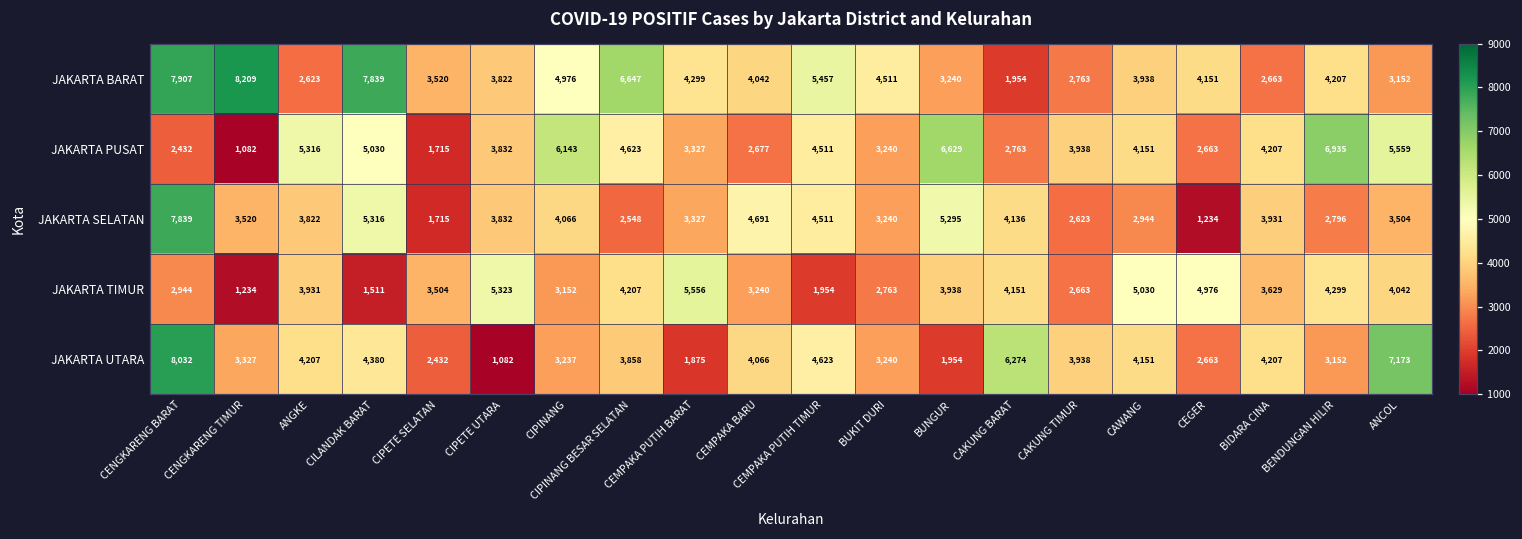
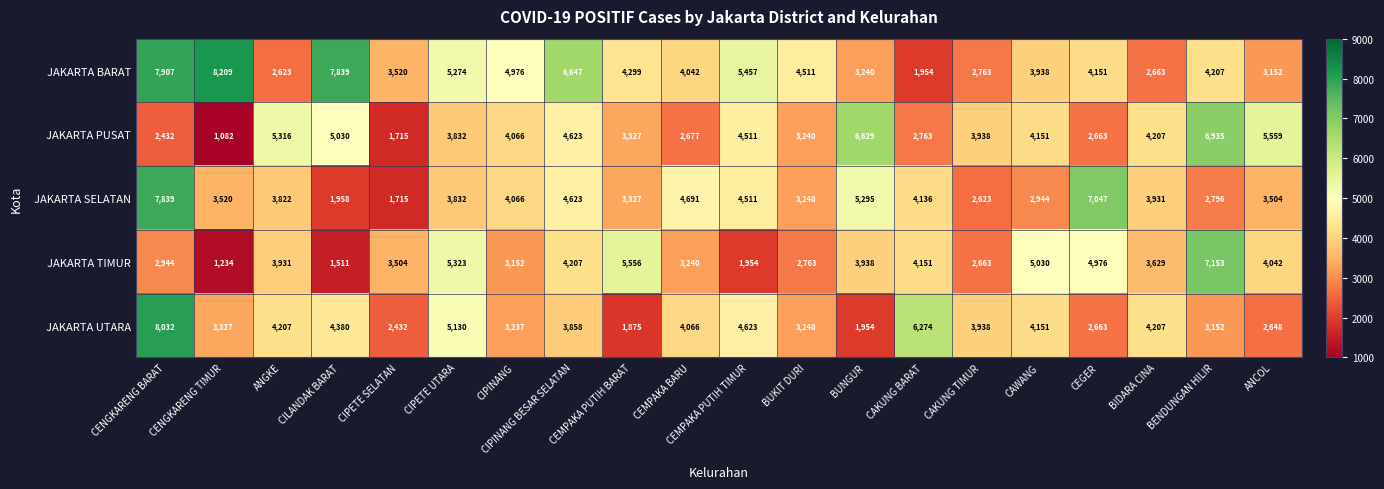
JAKARTA BARAT, CIPETE UTARA: 3,822 -> 5,274
JAKARTA PUSAT, CIPINANG: 6,143 -> 4,066
JAKARTA SELATAN, CILANDAK BARAT: 5,316 -> 1,958
JAKARTA SELATAN, CIPINANG BESAR SELATAN: 2,548 -> 4,623
JAKARTA SELATAN, CEGER: 1,234 -> 7,047
JAKARTA TIMUR, BENDUNGAN HILIR: 4,299 -> 7,153
JAKARTA UTARA, CIPETE UTARA: 1,082 -> 5,130
JAKARTA UTARA, ANCOL: 7,173 -> 2,648
